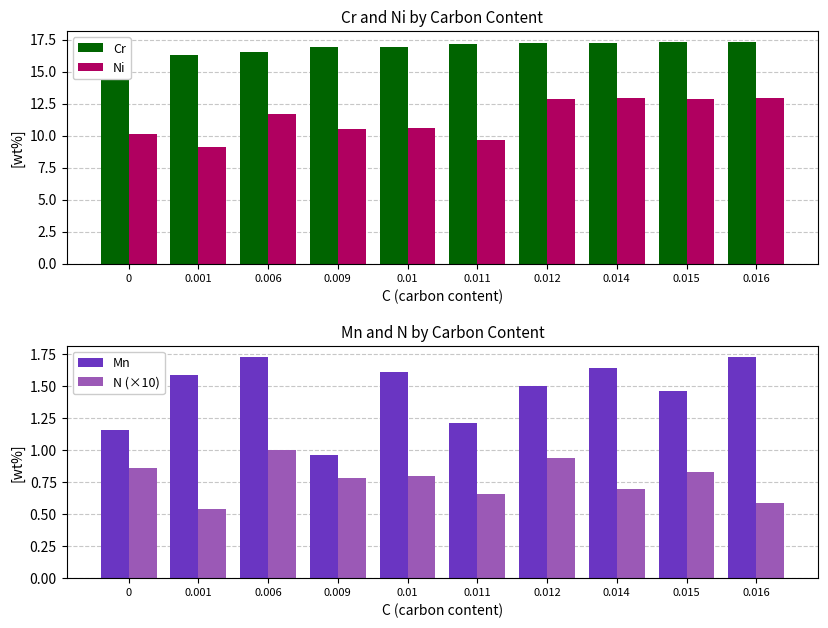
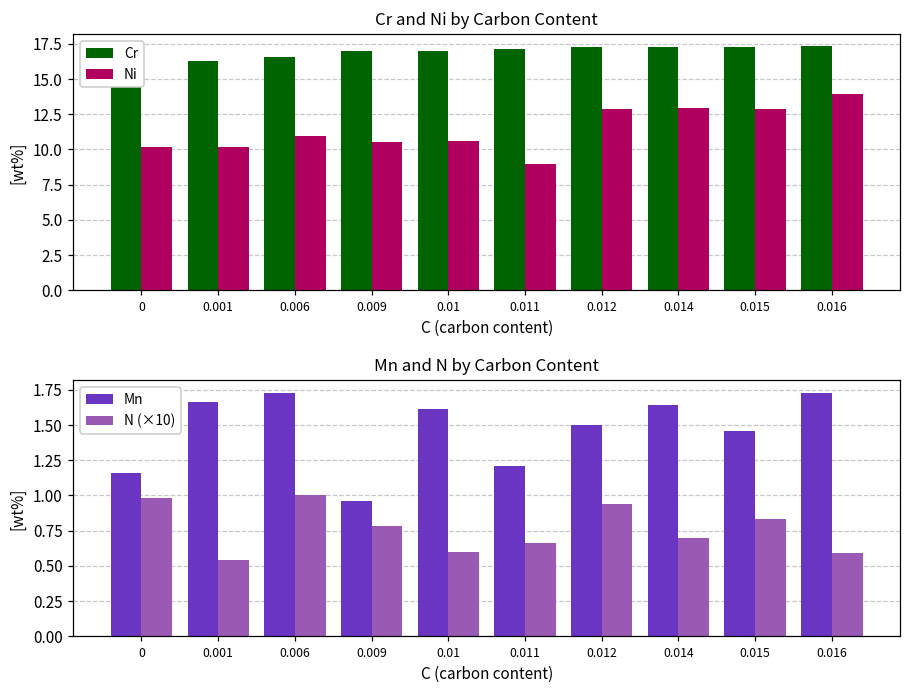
Cr and Ni by Carbon Content, Ni, 0.001: 9.1 -> 10.1
Cr and Ni by Carbon Content, Ni, 0.006: 11.7 -> 10.9
Cr and Ni by Carbon Content, Ni, 0.011: 9.7 -> 9.0
Cr and Ni by Carbon Content, Ni, 0.016: 12.9 -> 13.9
Mn and N by Carbon Content, N (×10), 0: 0.86 -> 0.98
Mn and N by Carbon Content, Mn, 0.001: 1.59 -> 1.66
Mn and N by Carbon Content, N (×10), 0.01: 0.80 -> 0.60
